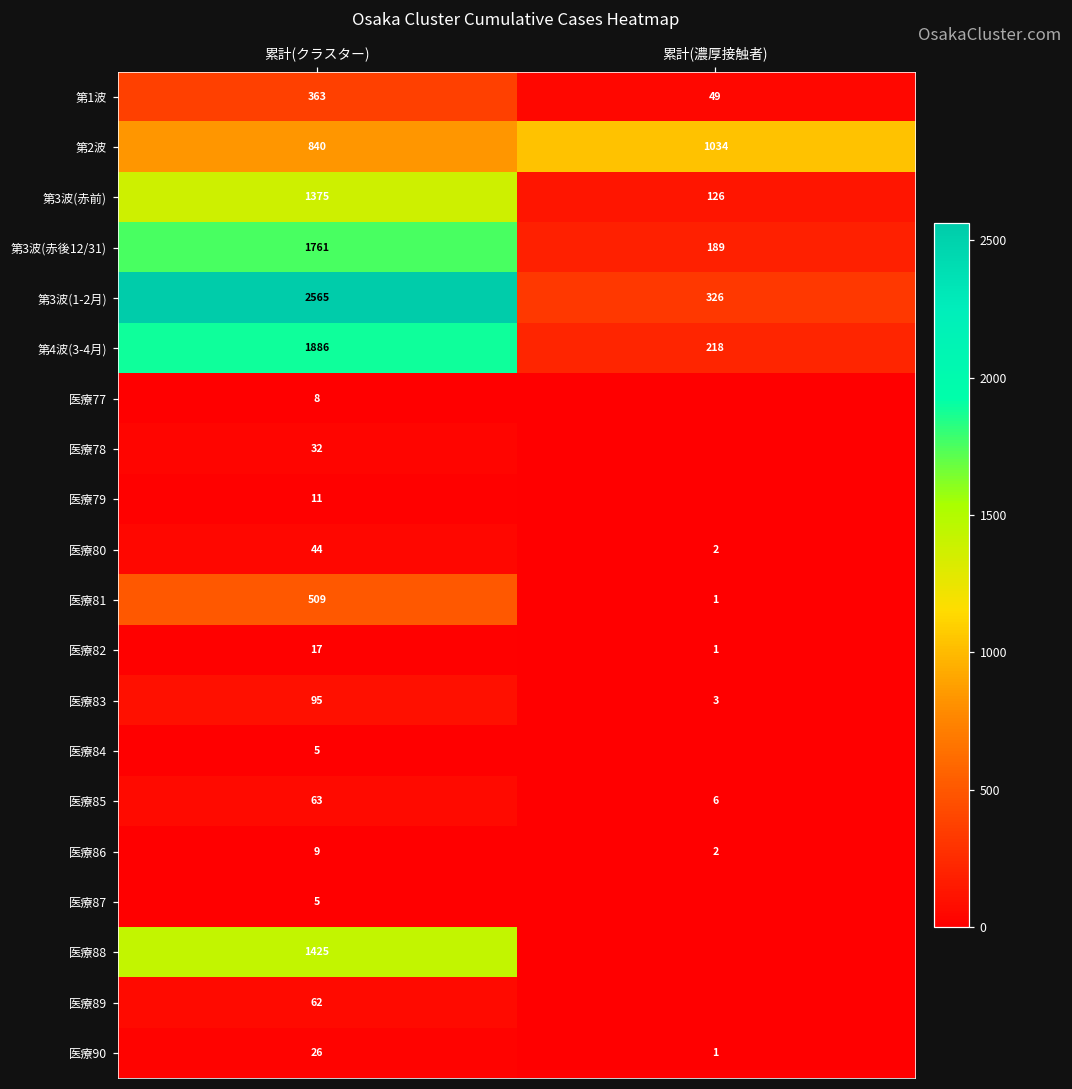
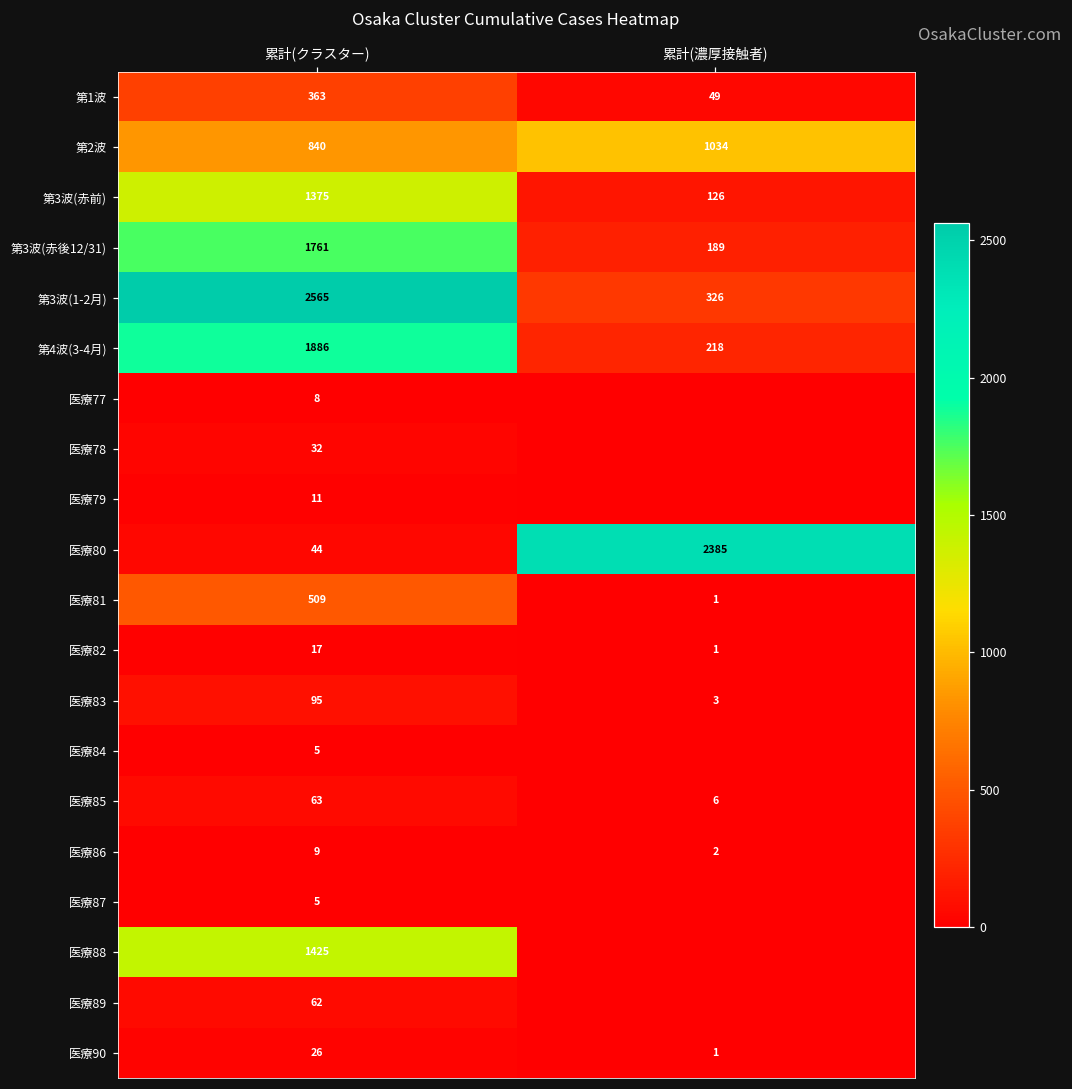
医療80, 累計(濃厚接触者): 2 -> 2385
